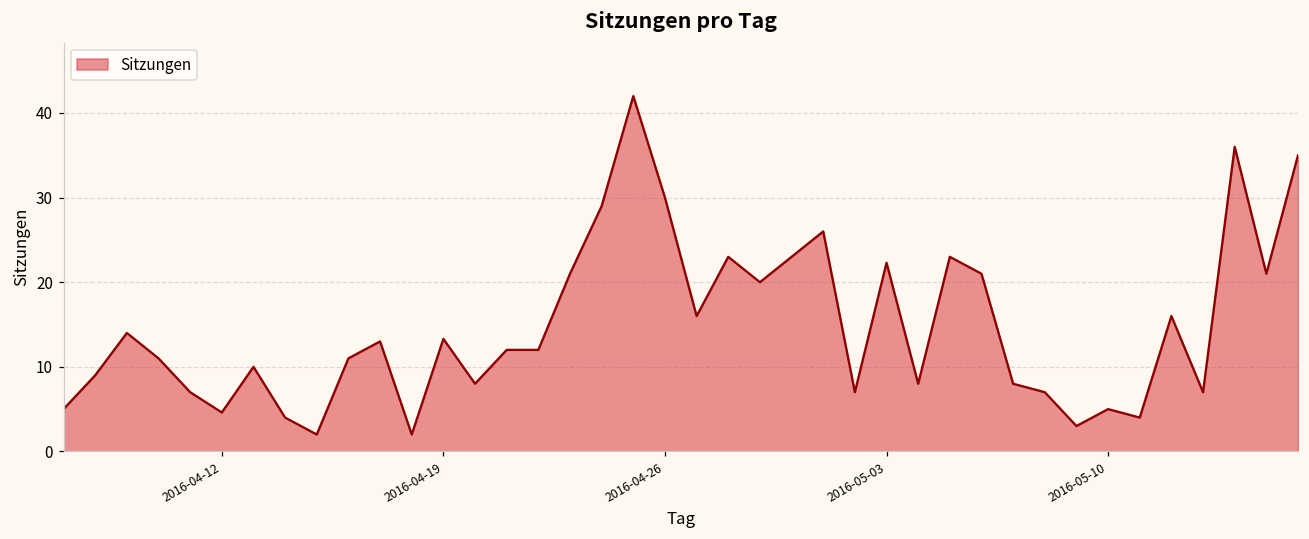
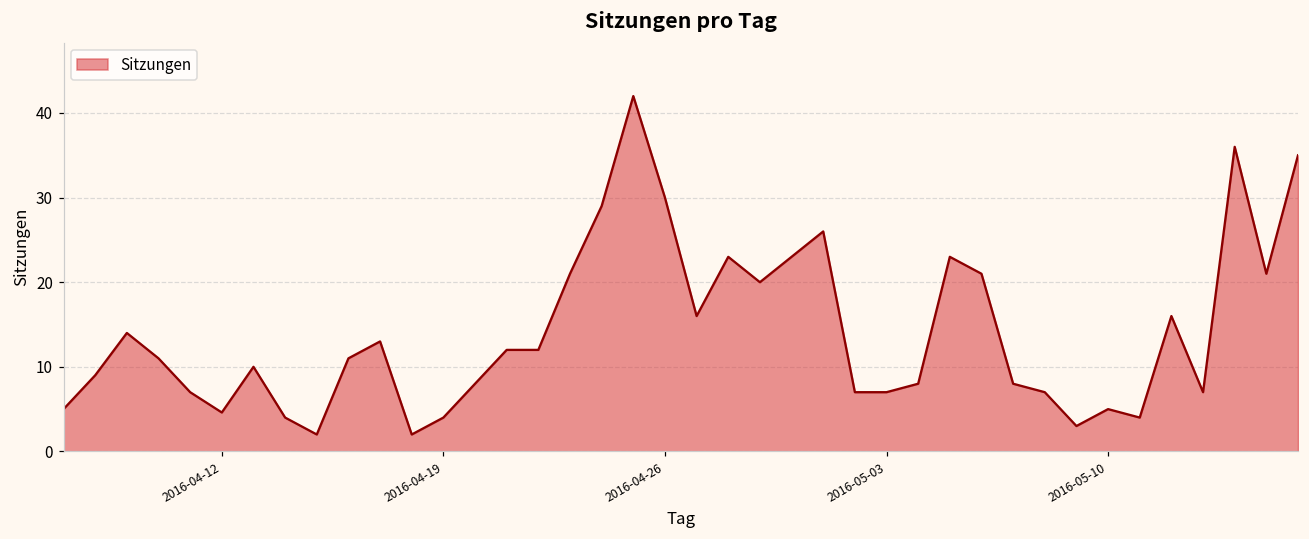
2016-04-19: 13 -> 4
2016-05-03: 22 -> 7
